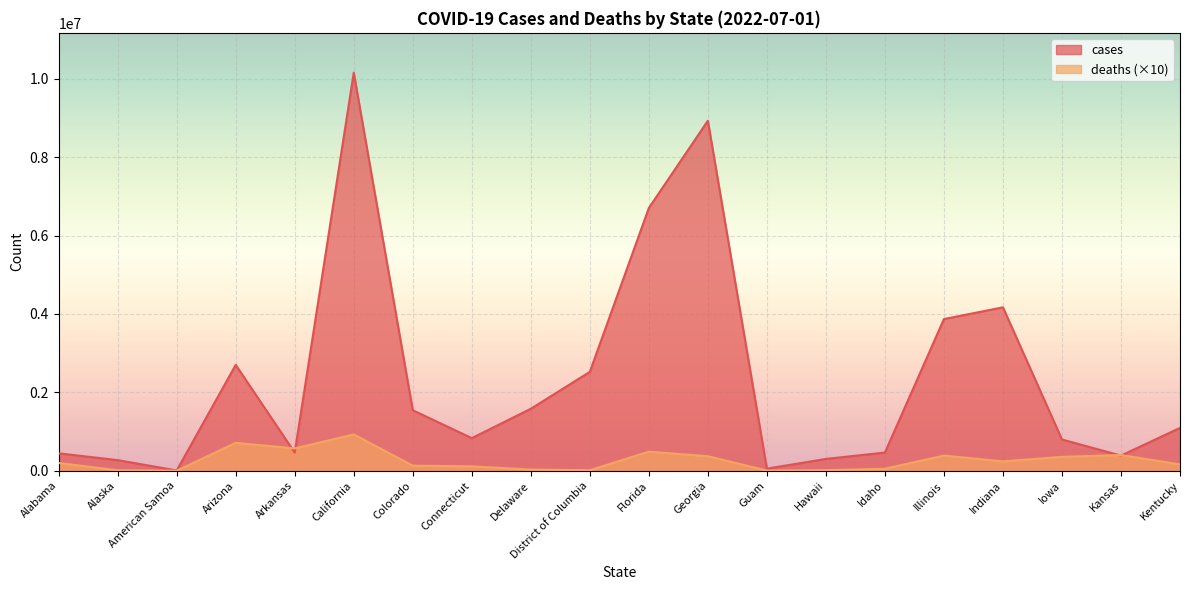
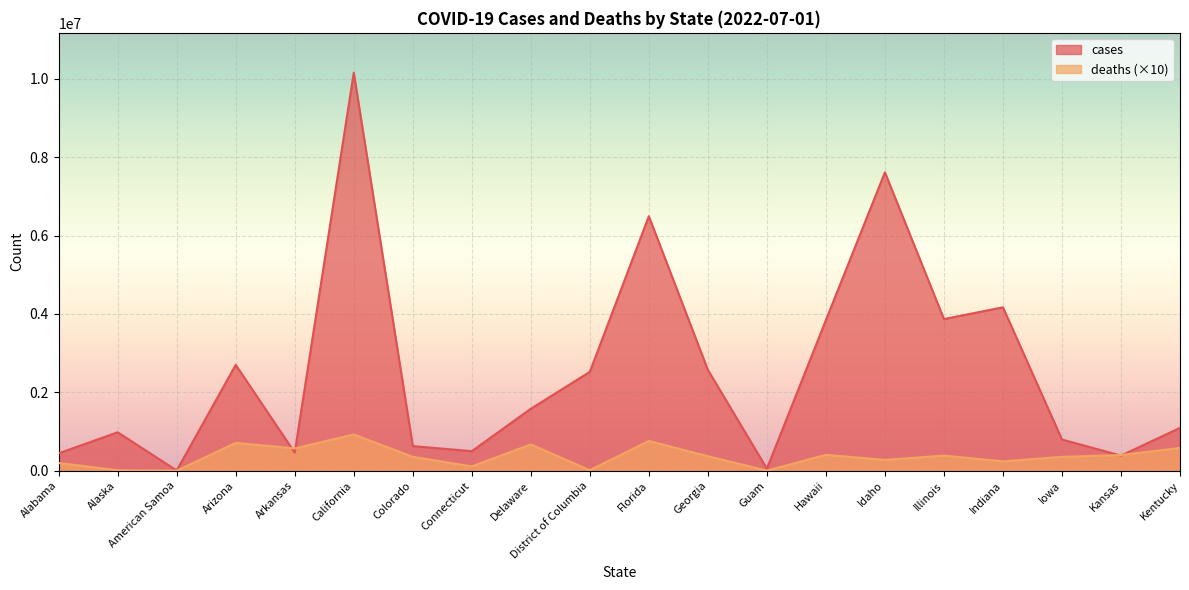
cases, Alaska: 300000 -> 1000000
cases, Colorado: 1500000 -> 600000
deaths (×10), Colorado: 100000 -> 400000
cases, Connecticut: 800000 -> 500000
deaths (×10), Delaware: 0 -> 700000
cases, Florida: 6700000 -> 6500000
deaths (×10), Florida: 500000 -> 800000
cases, Georgia: 8900000 -> 2600000
cases, Hawaii: 300000 -> 3800000
deaths (×10), Hawaii: 0 -> 400000
cases, Idaho: 500000 -> 7600000
deaths (×10), Idaho: 0 -> 300000
deaths (×10), Kentucky: 200000 -> 600000
